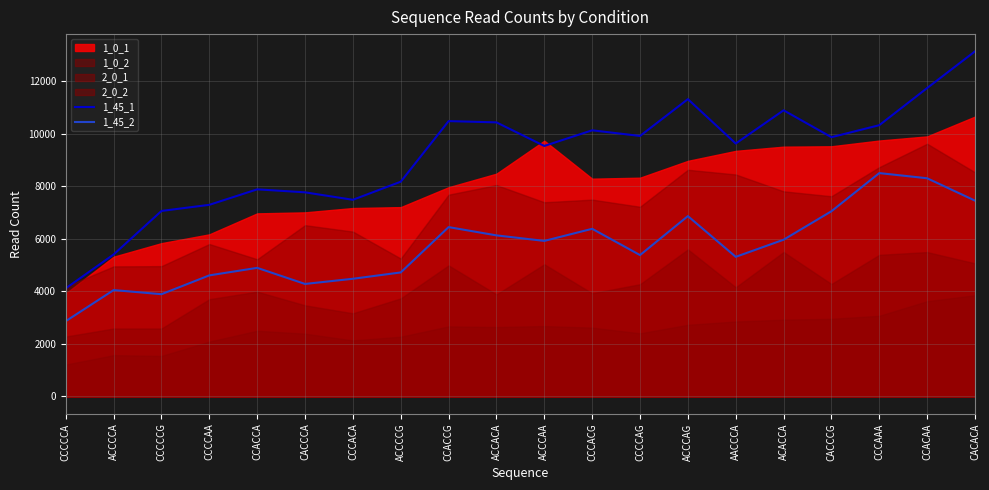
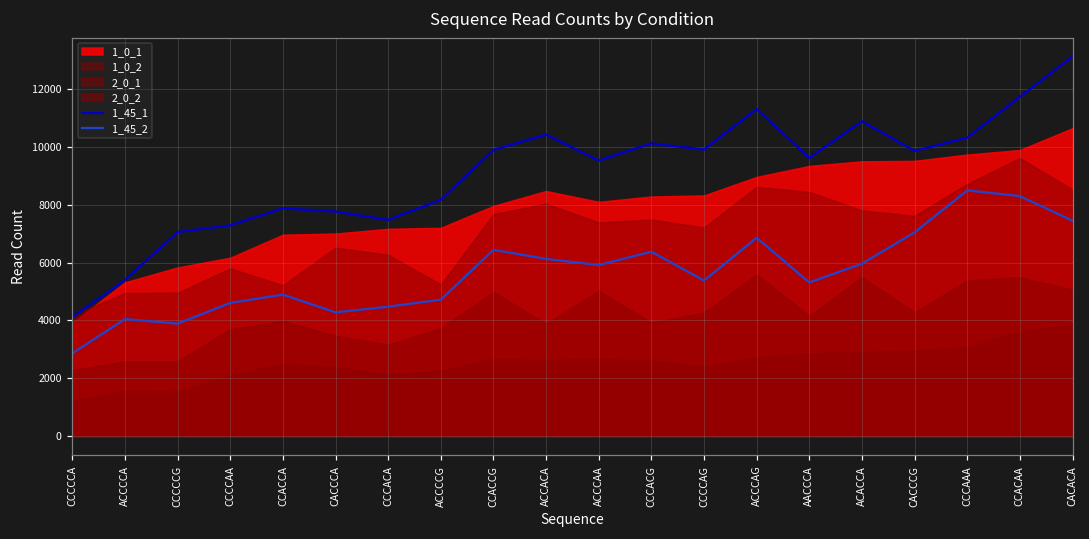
1_45_1, CCACCG: 10500 -> 9900
1_0_1, ACCCAA: 9700 -> 8100
